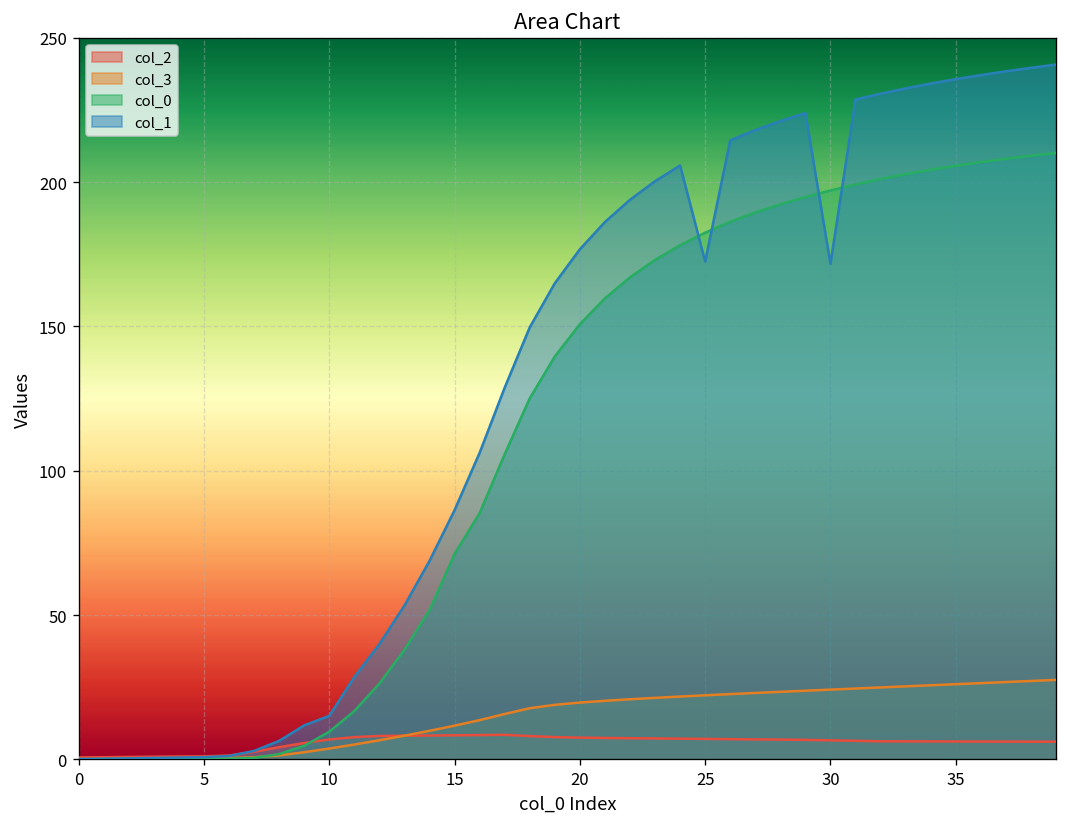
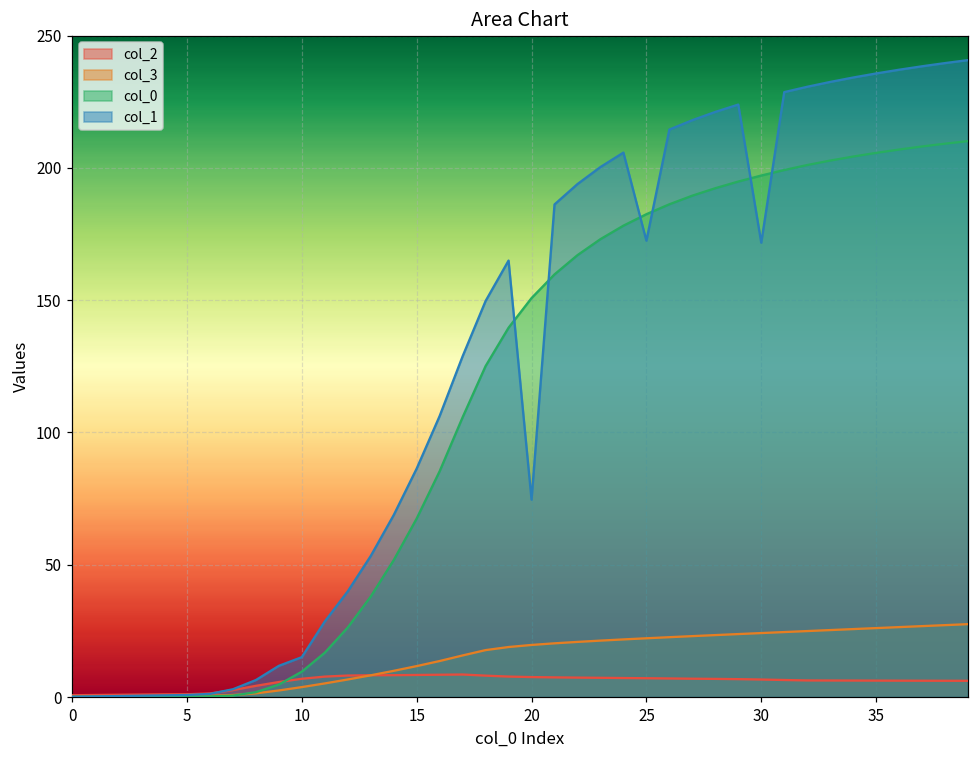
col_0, 15: 71 -> 67
col_1, 20: 177 -> 75
